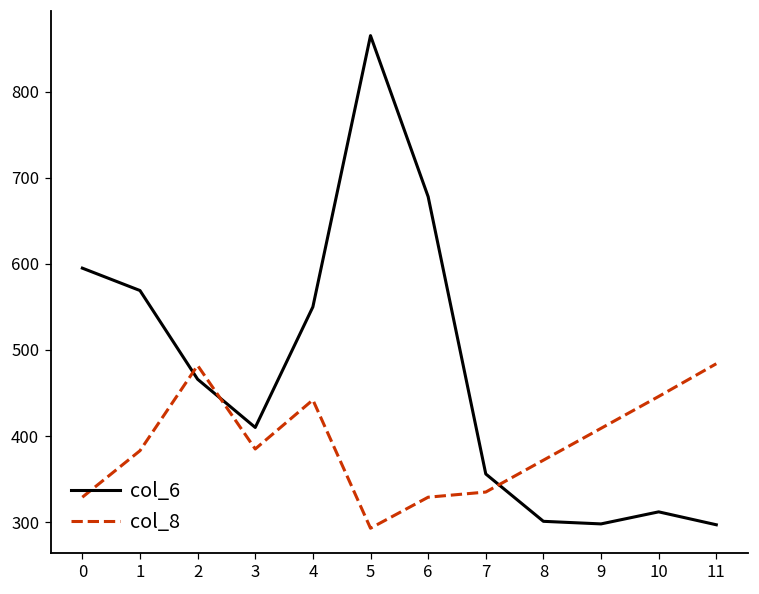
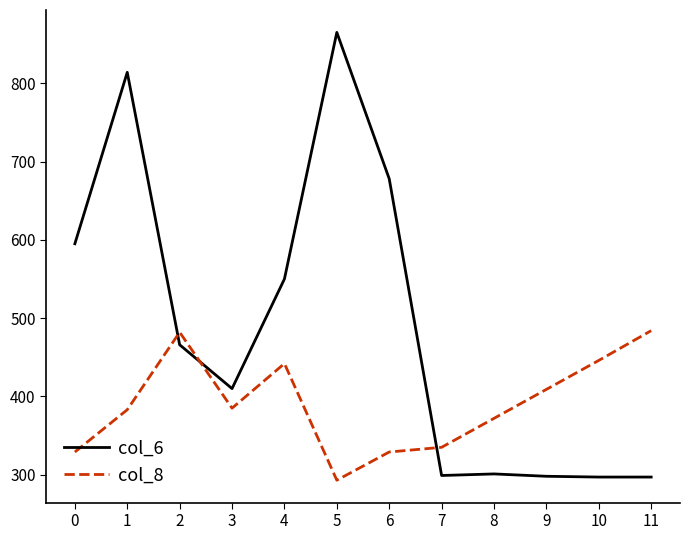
col_6, 1: 570 -> 810
col_6, 7: 360 -> 300
col_6, 10: 310 -> 300
